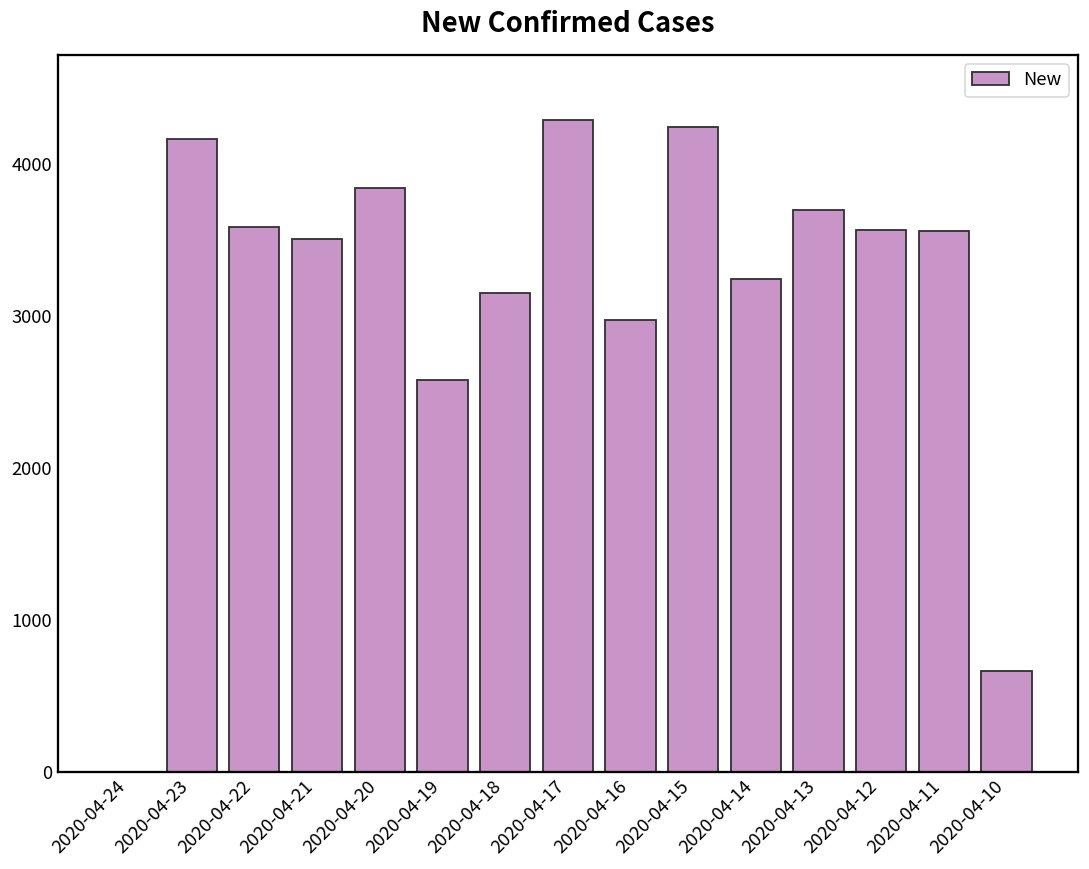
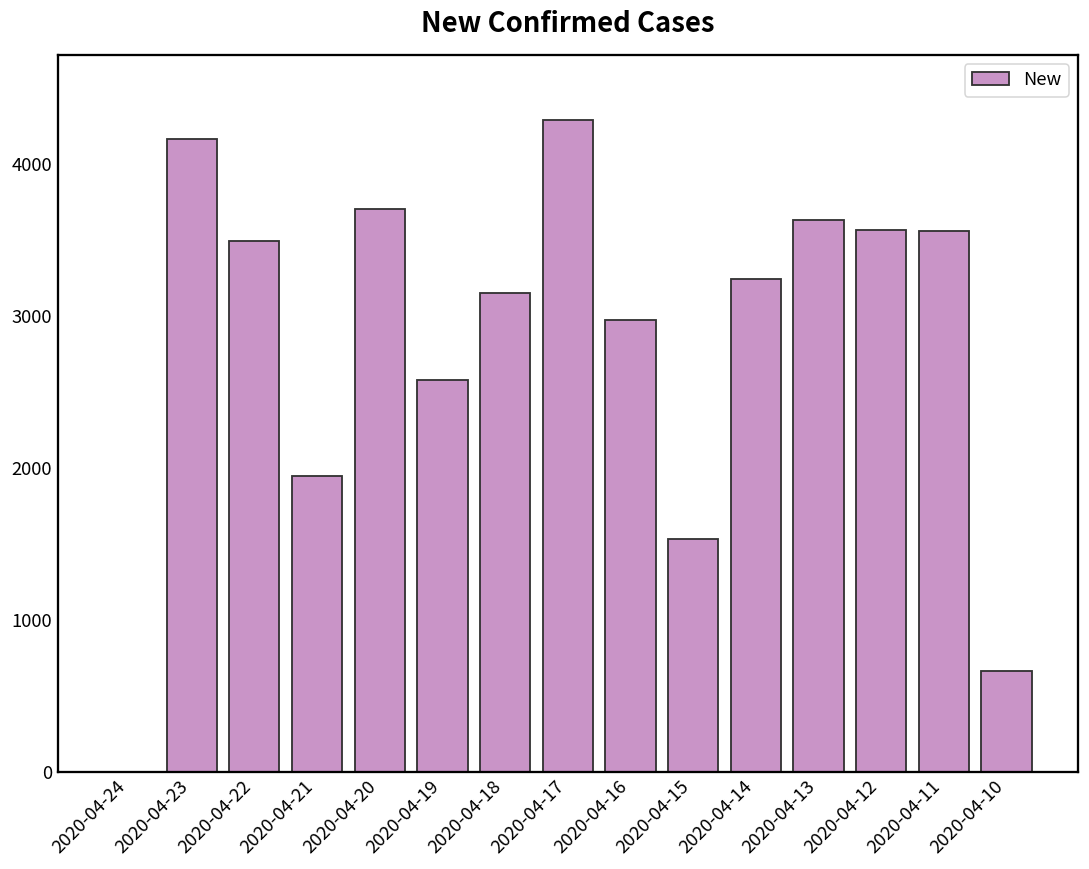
2020-04-22: 3580 -> 3490
2020-04-21: 3510 -> 1950
2020-04-20: 3840 -> 3700
2020-04-15: 4240 -> 1530
2020-04-13: 3700 -> 3630
